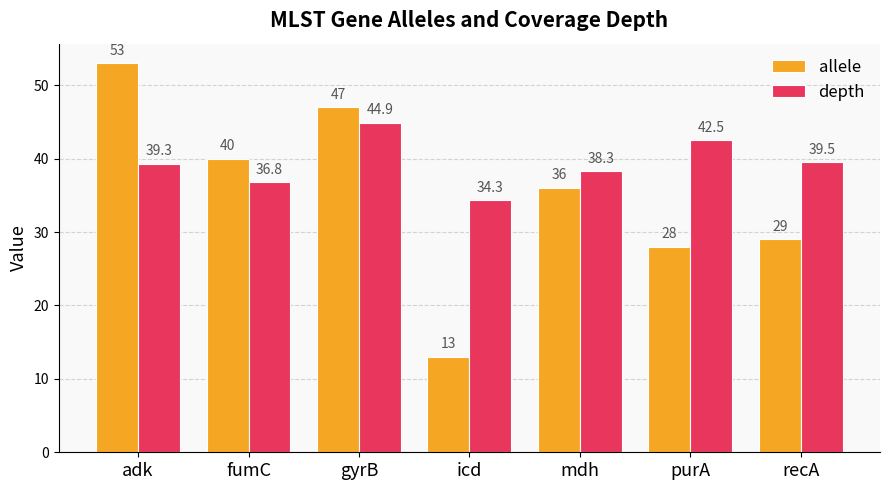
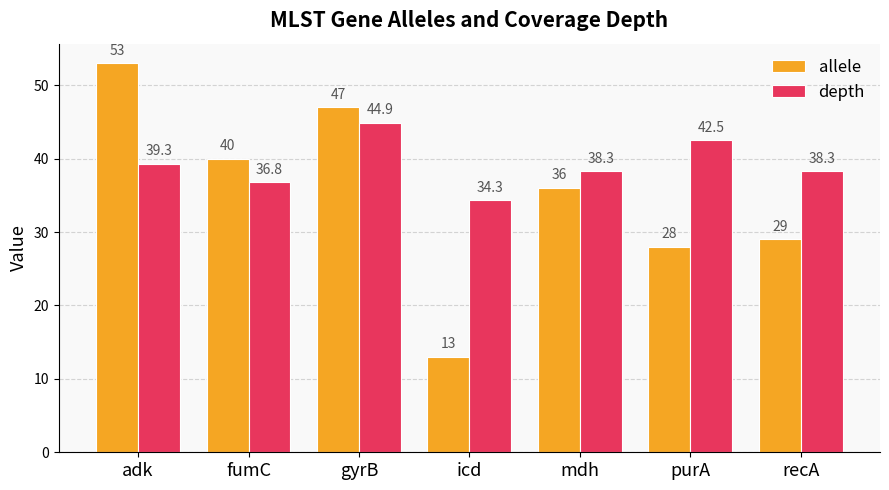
depth, recA: 39.5 -> 38.3
